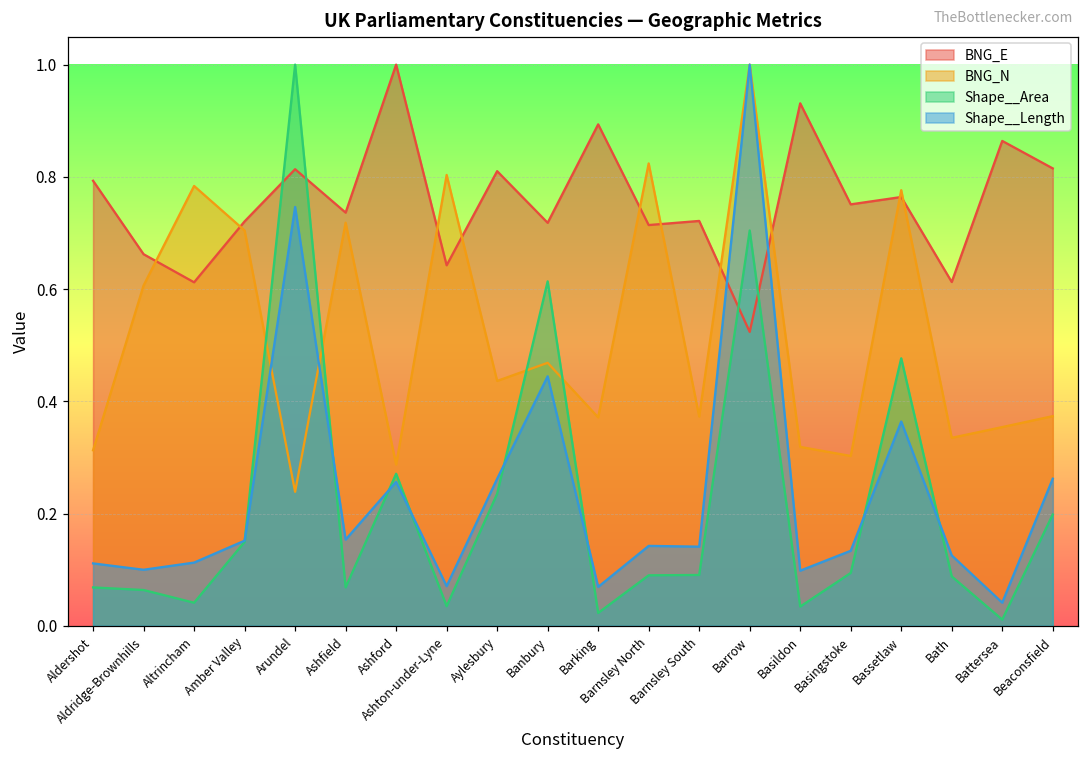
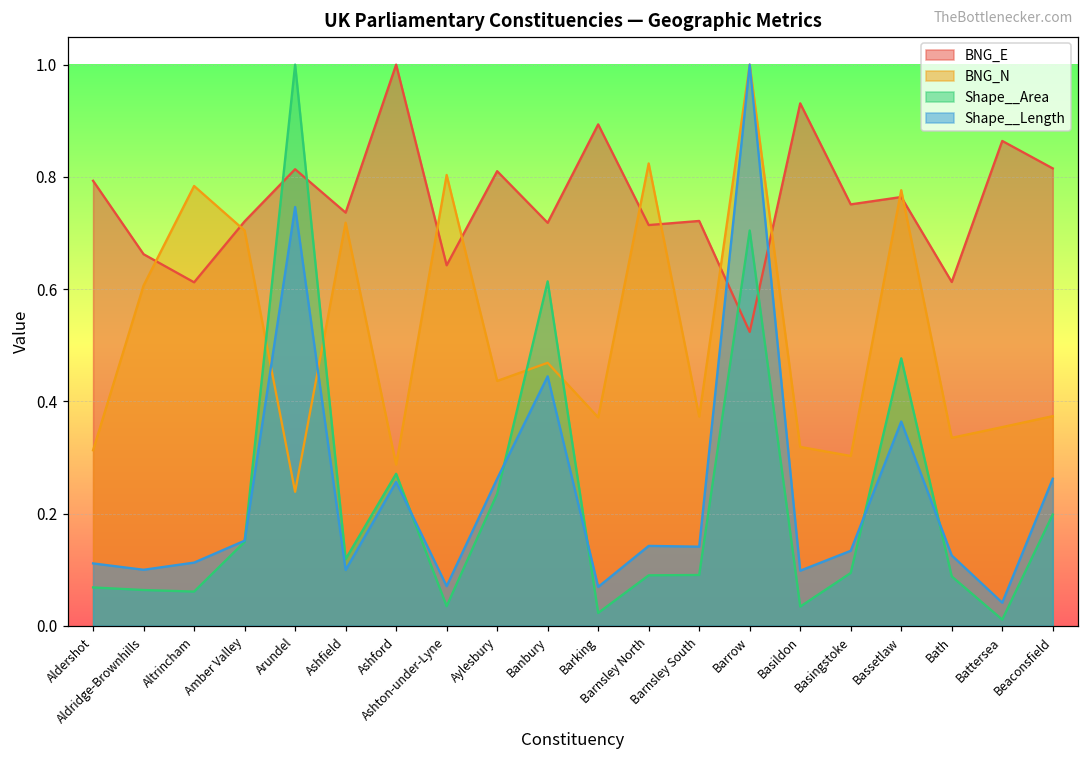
Shape__Area, Altrincham: 0.04 -> 0.06
Shape__Area, Ashfield: 0.07 -> 0.12
Shape__Length, Ashfield: 0.15 -> 0.10
